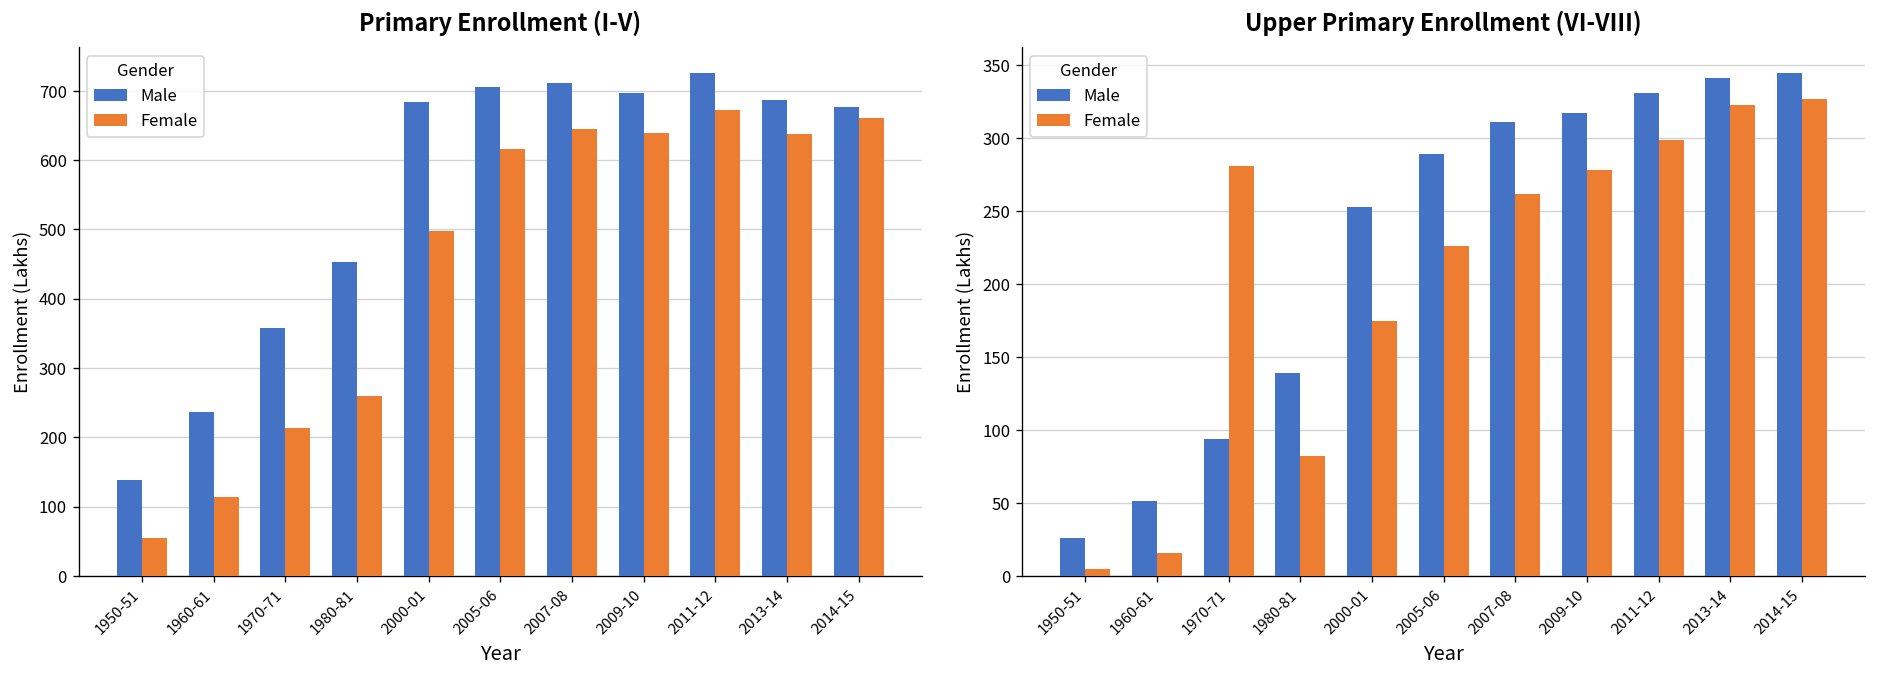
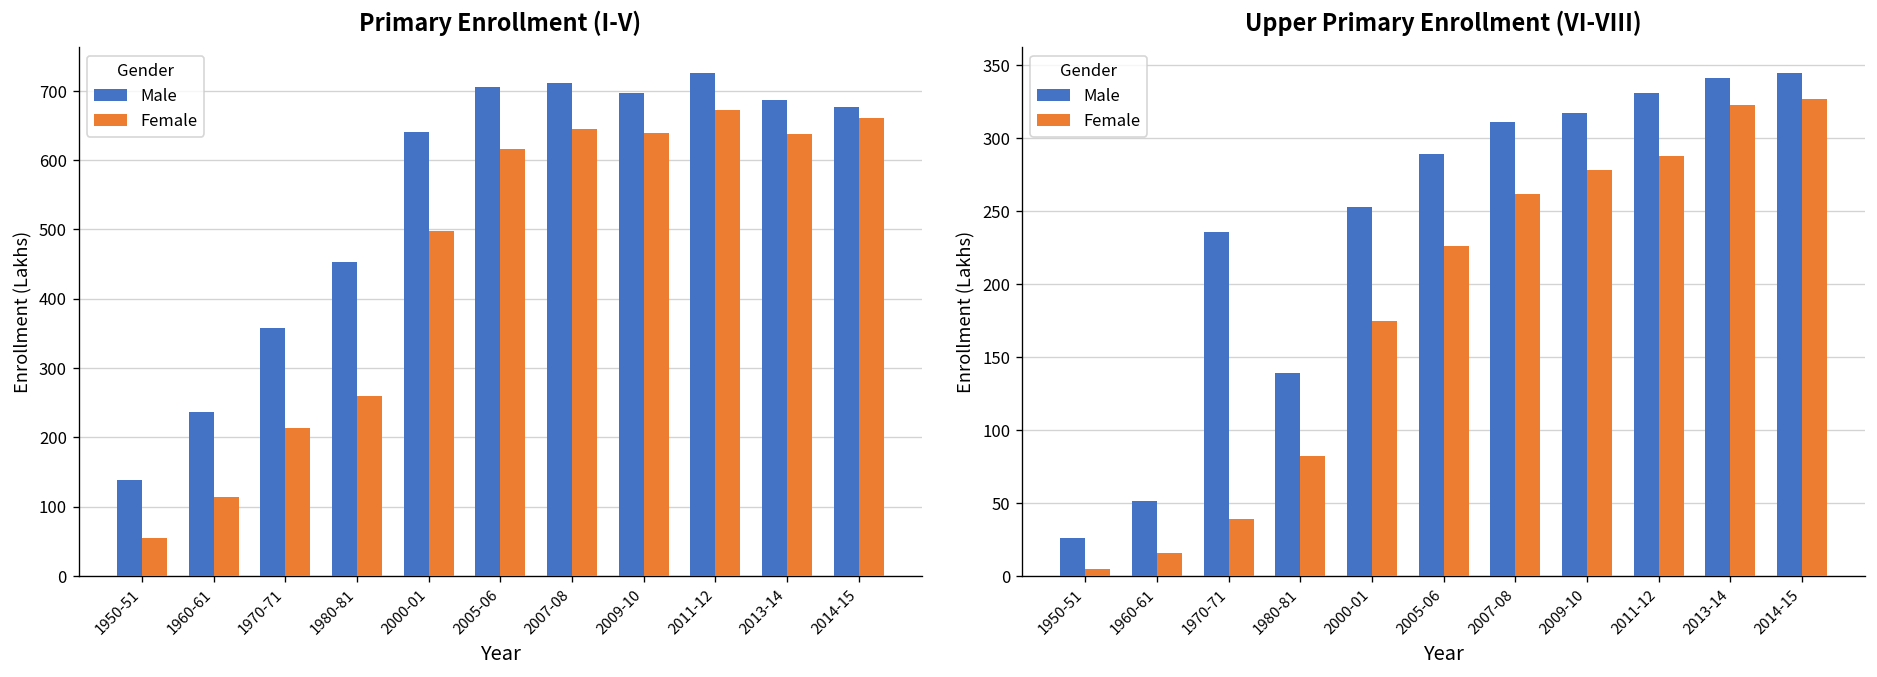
Primary Enrollment (I-V), Male, 2000-01: 680 -> 640
Upper Primary Enrollment (VI-VIII), Male, 1970-71: 94 -> 236
Upper Primary Enrollment (VI-VIII), Female, 1970-71: 281 -> 39
Upper Primary Enrollment (VI-VIII), Female, 2011-12: 299 -> 288
